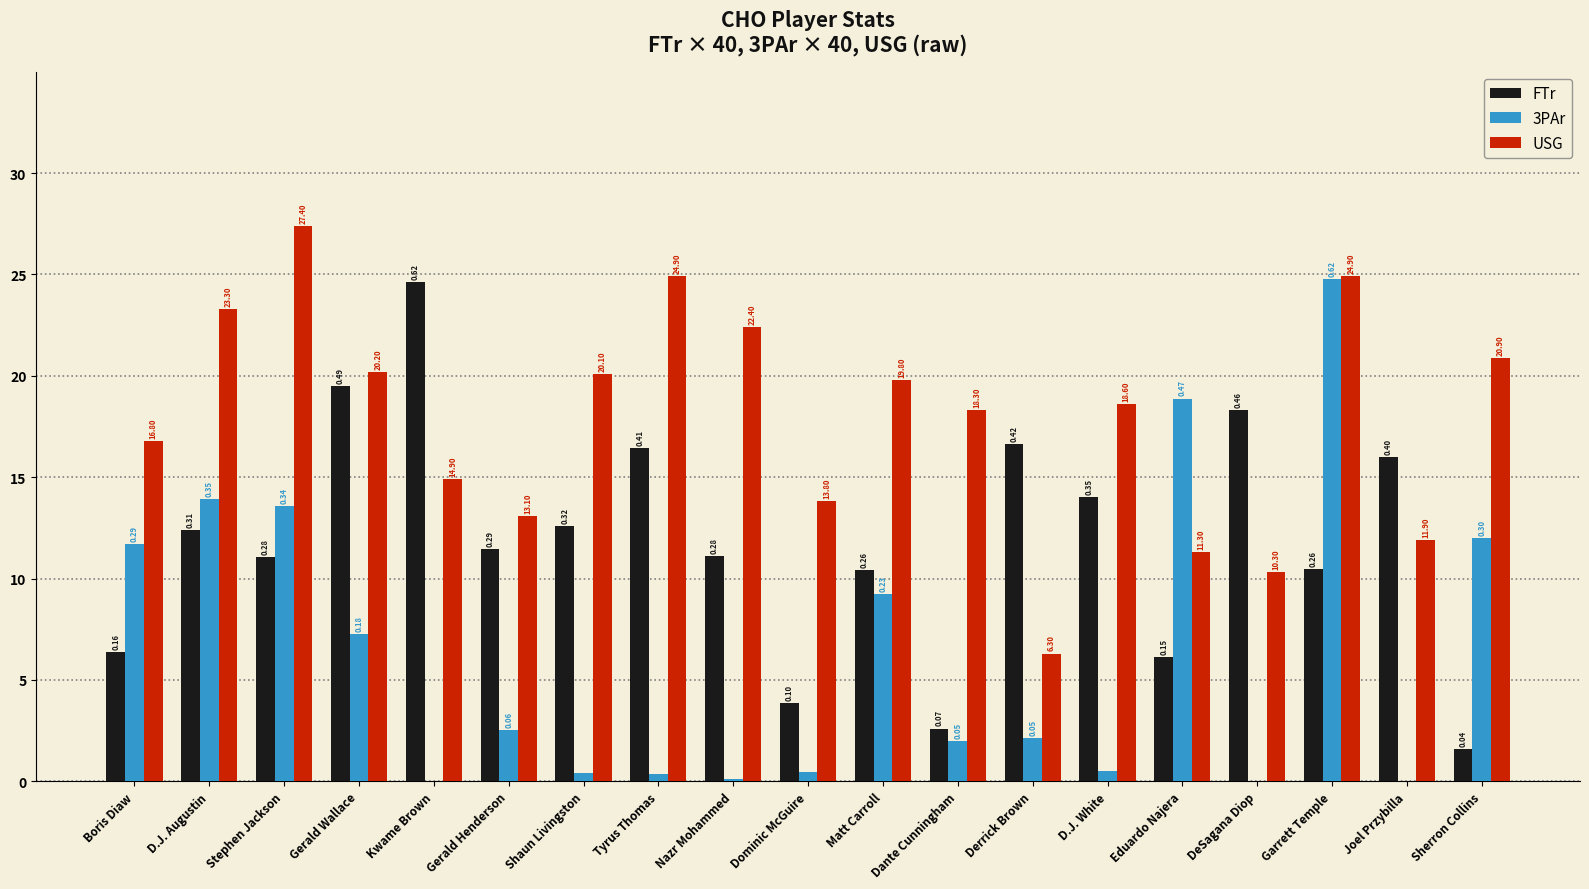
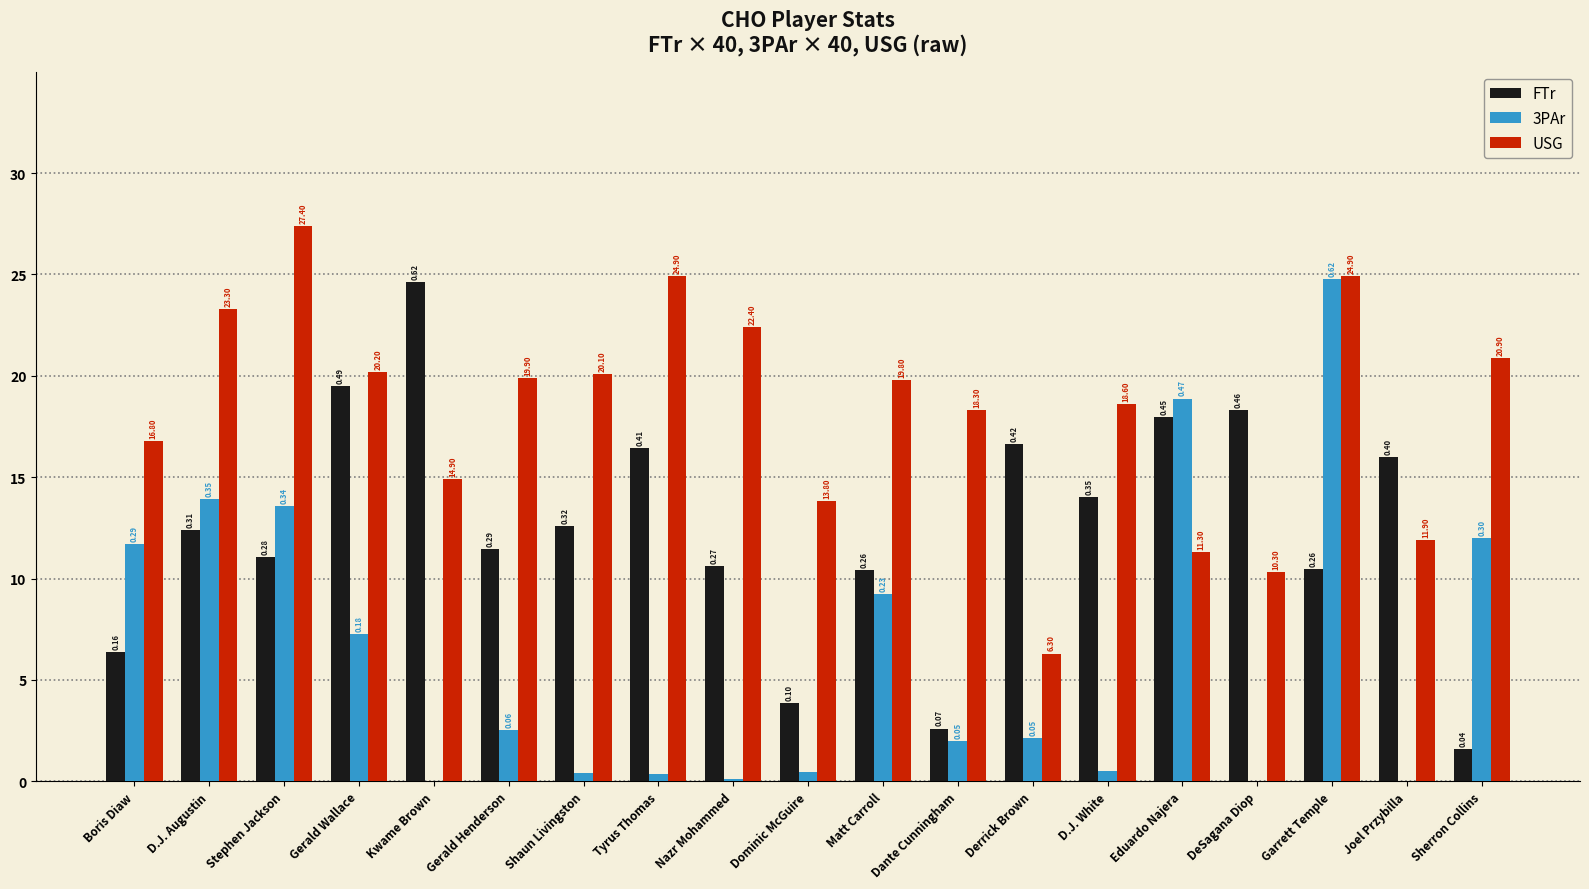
USG, Gerald Henderson: 13.10 -> 19.90
FTr, Nazr Mohammed: 0.28 -> 0.27
FTr, Eduardo Najera: 0.15 -> 0.45
